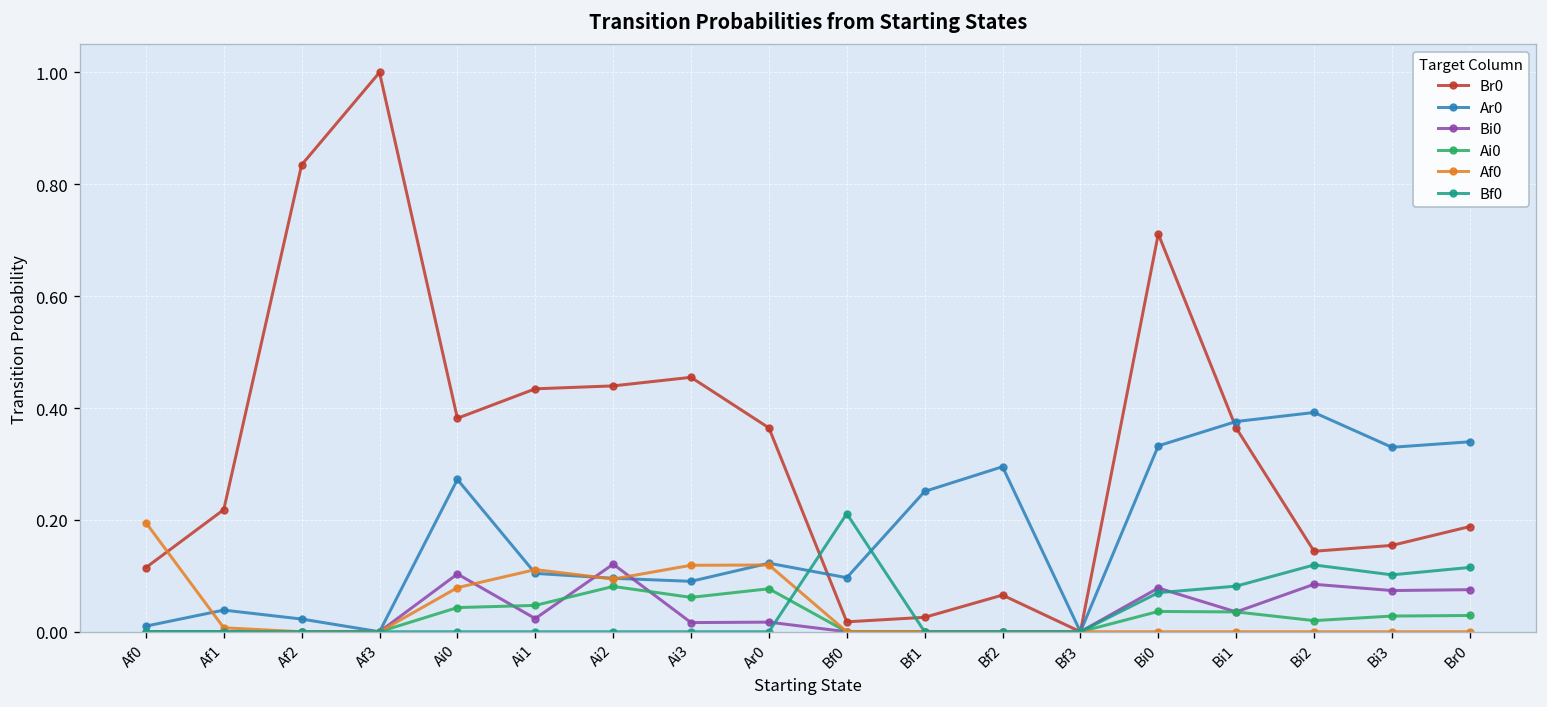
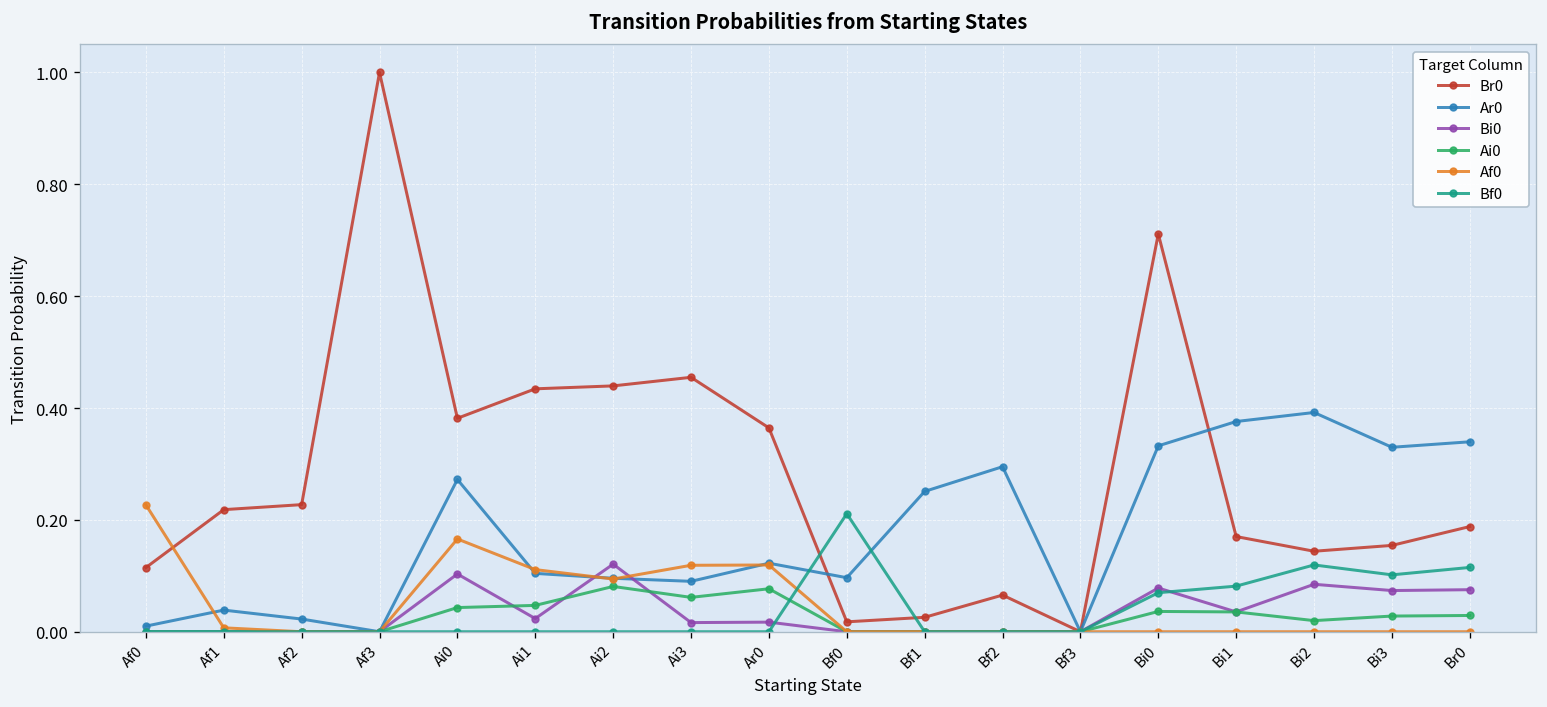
Af0, Af0: 0.20 -> 0.23
Br0, Af2: 0.83 -> 0.23
Af0, Ai0: 0.08 -> 0.17
Br0, Bi1: 0.36 -> 0.17
